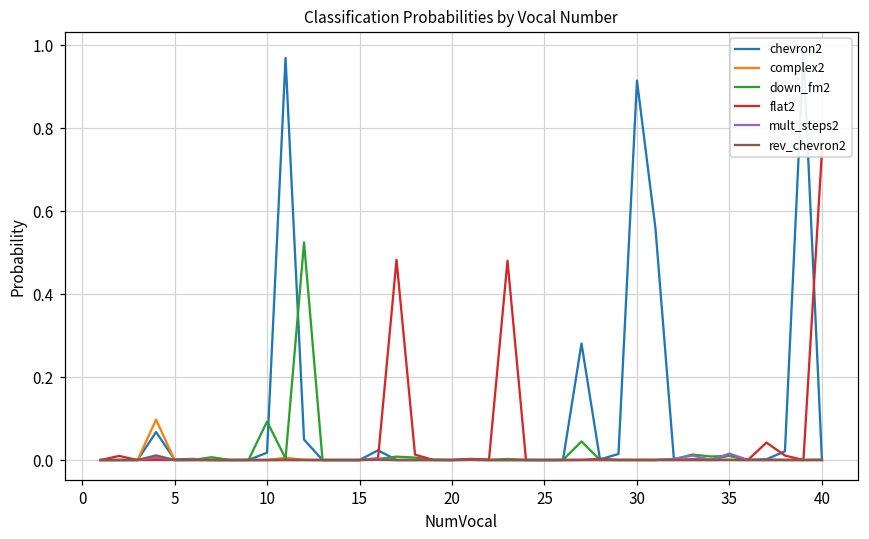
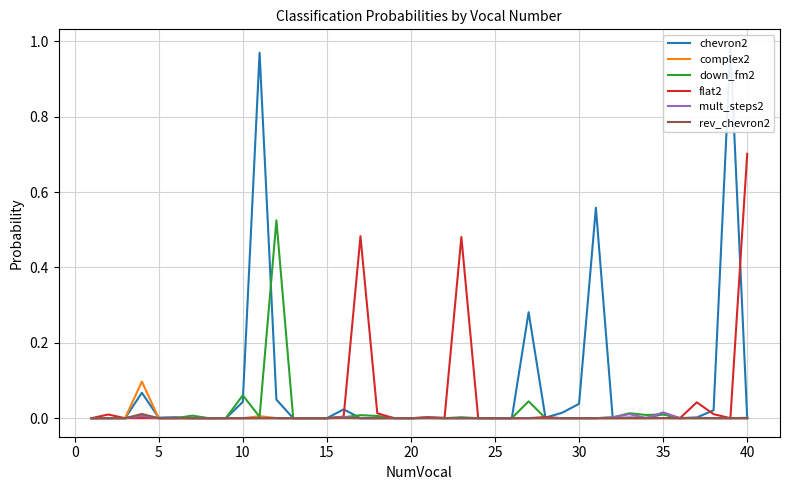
chevron2, 10: 0.02 -> 0.04
down_fm2, 10: 0.09 -> 0.06
chevron2, 30: 0.92 -> 0.04
flat2, 40: 0.74 -> 0.70
